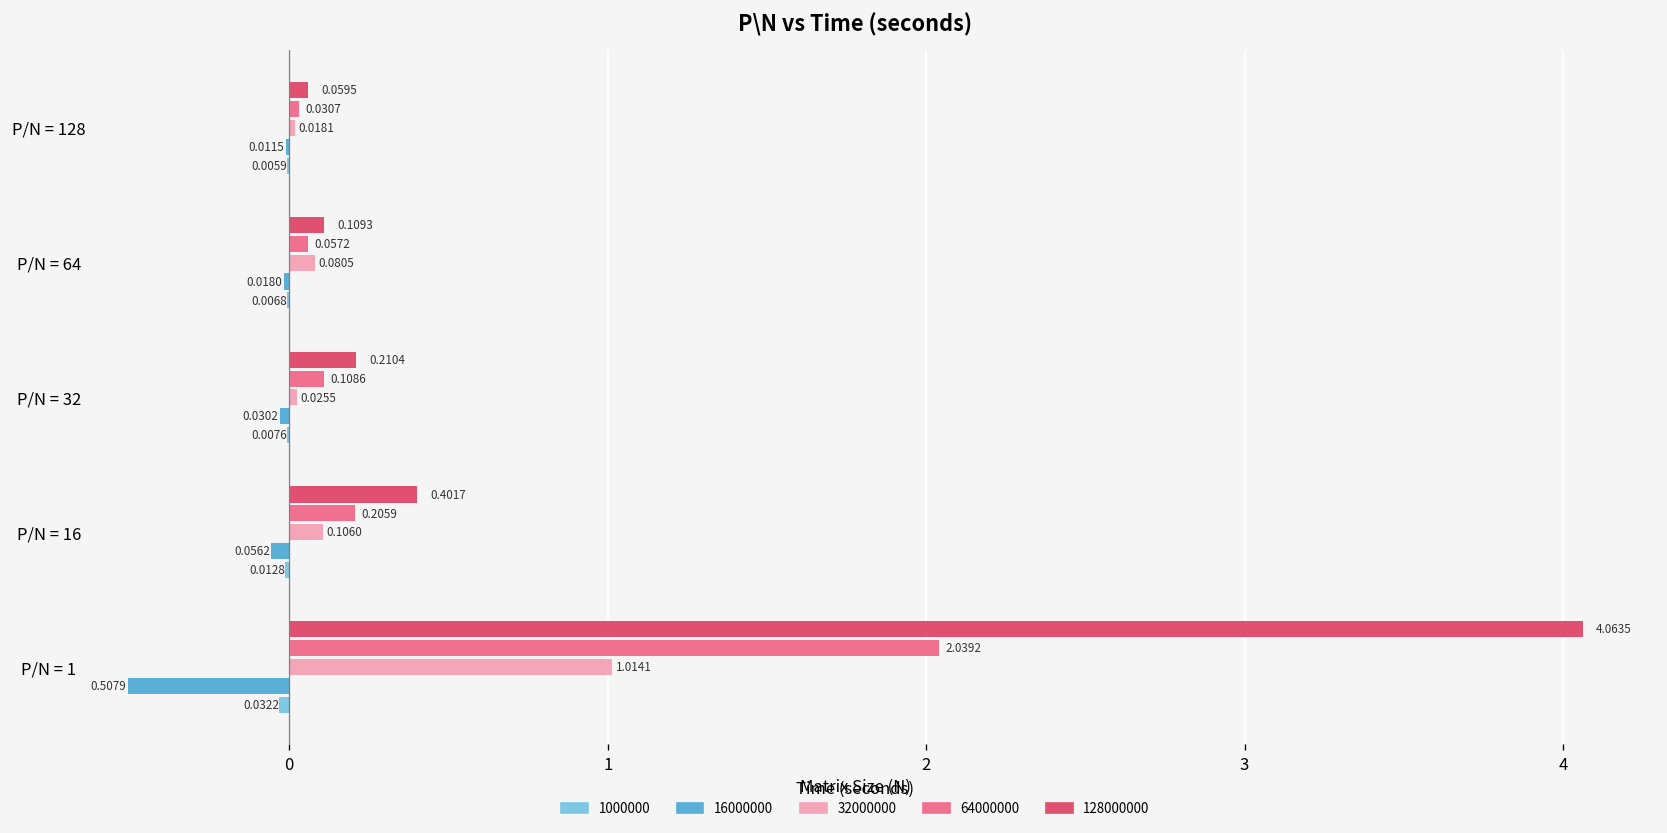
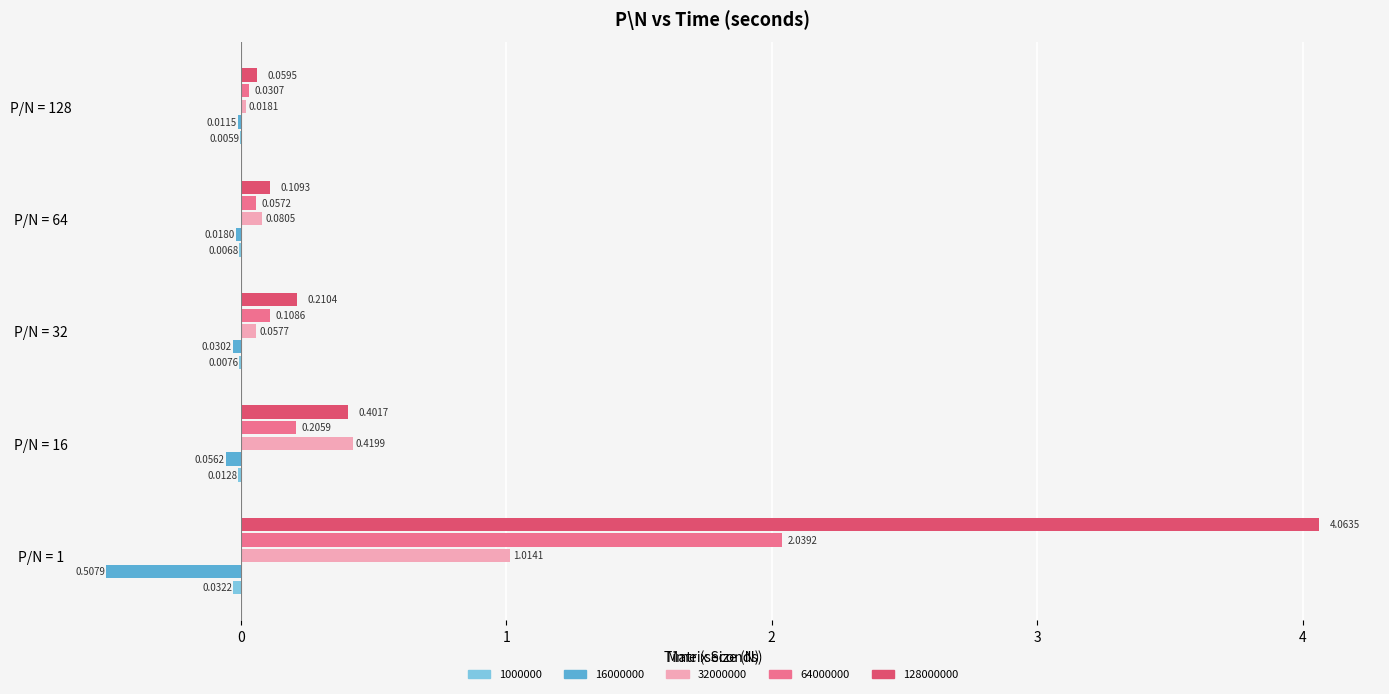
32000000, P/N = 32: 0.0255 -> 0.0577
32000000, P/N = 16: 0.1060 -> 0.4199
